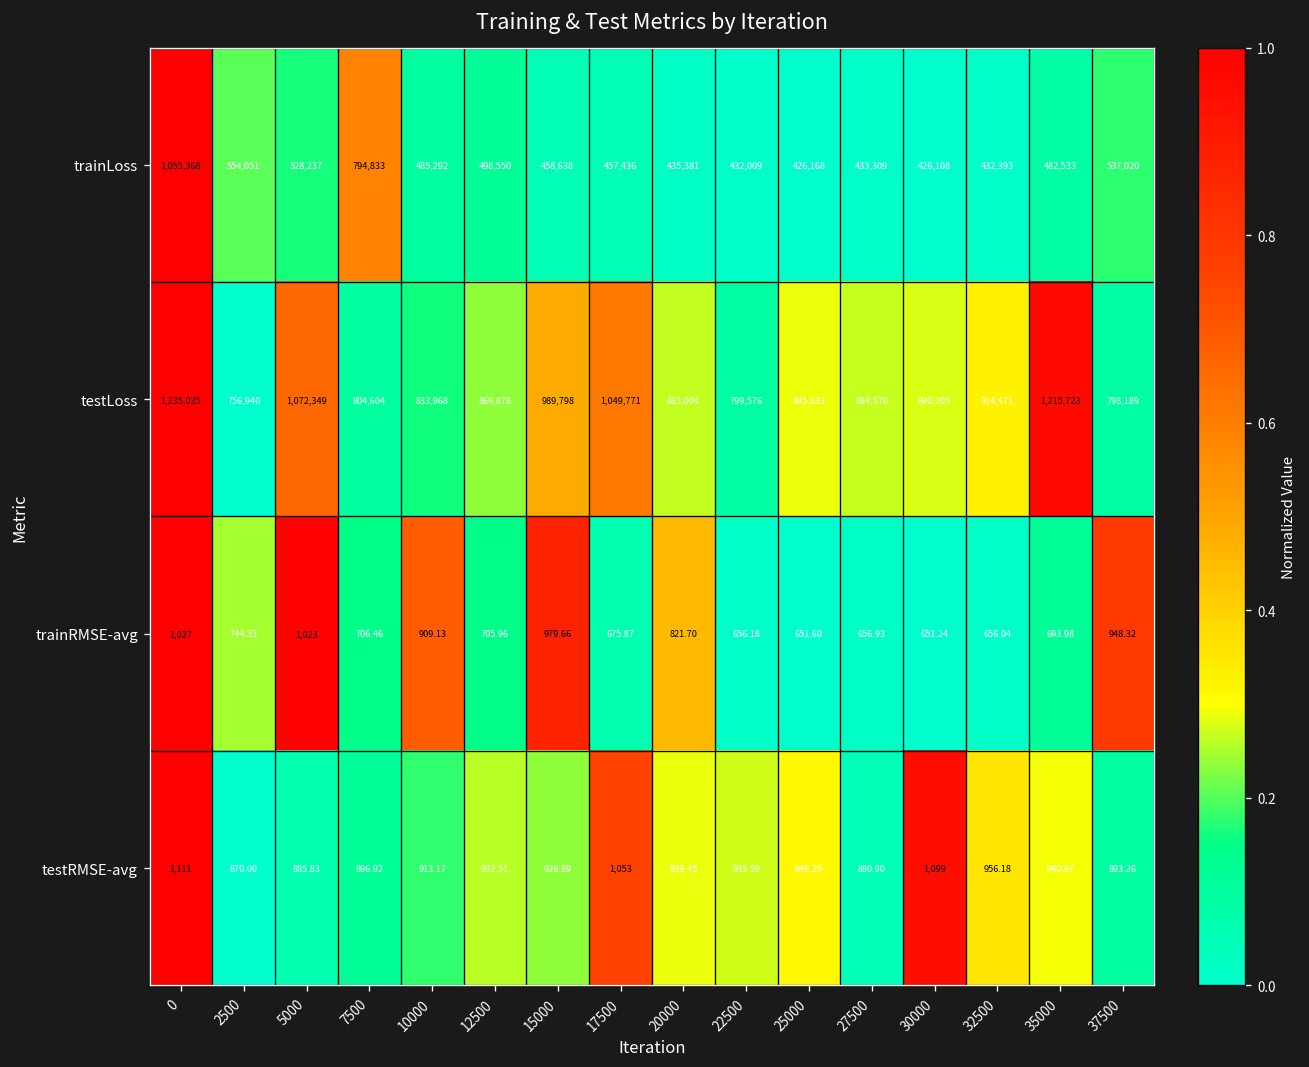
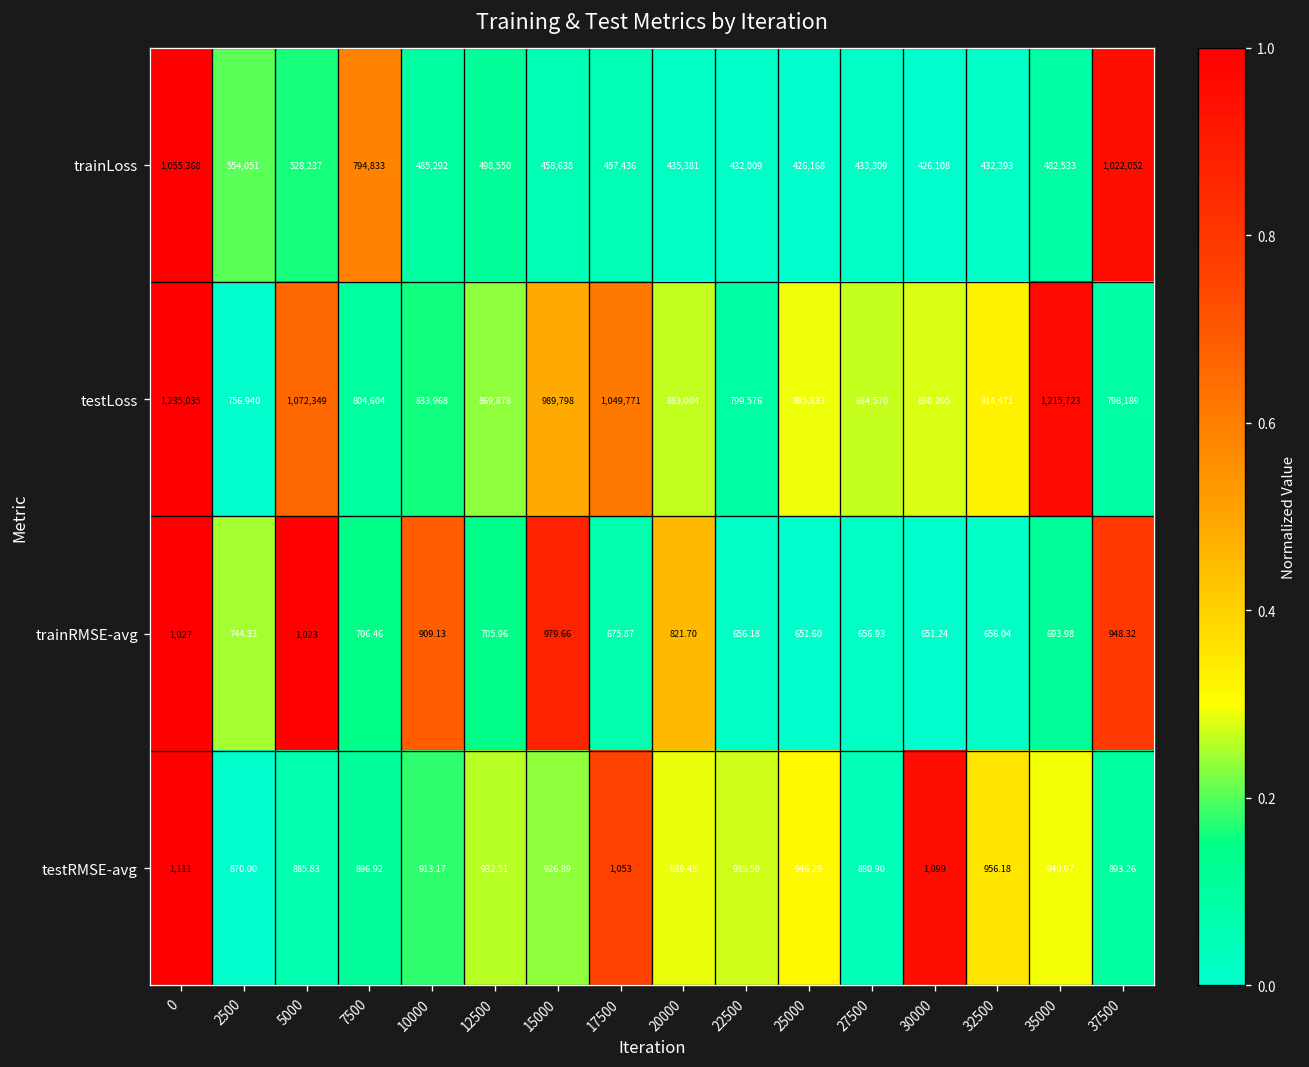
trainLoss, 37500: 537,020 -> 1,022,052
